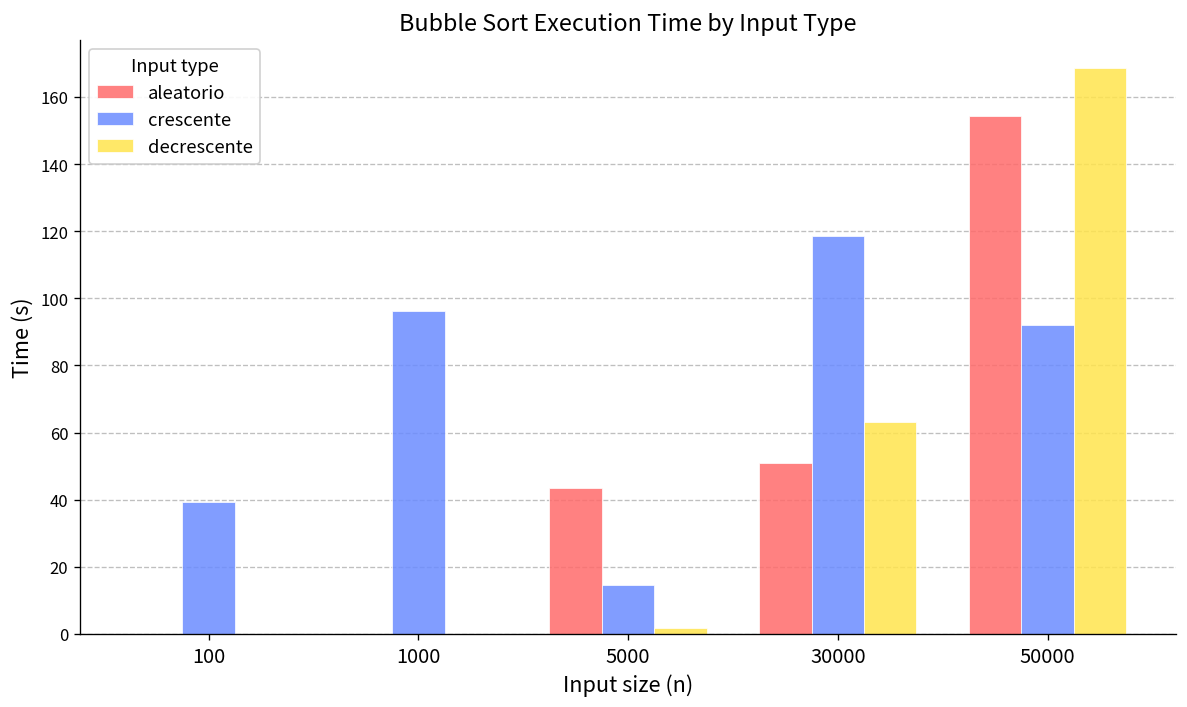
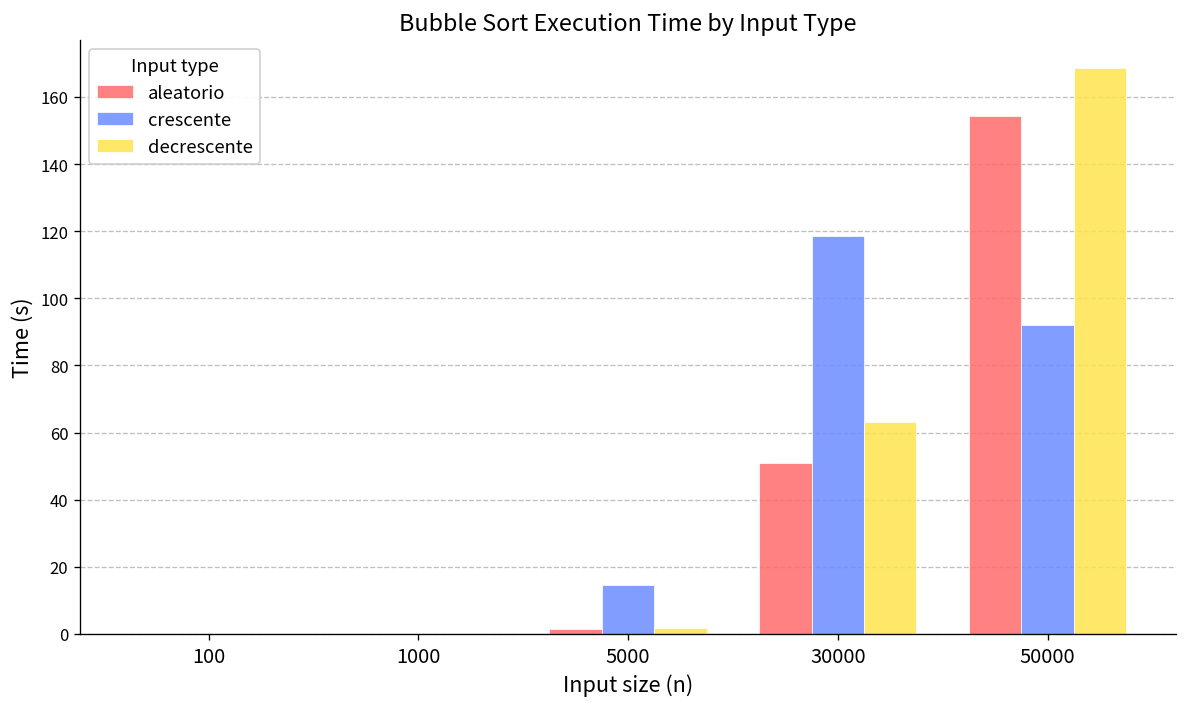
crescente, 100: 39 -> 0
crescente, 1000: 96 -> 0
aleatorio, 5000: 43 -> 1
